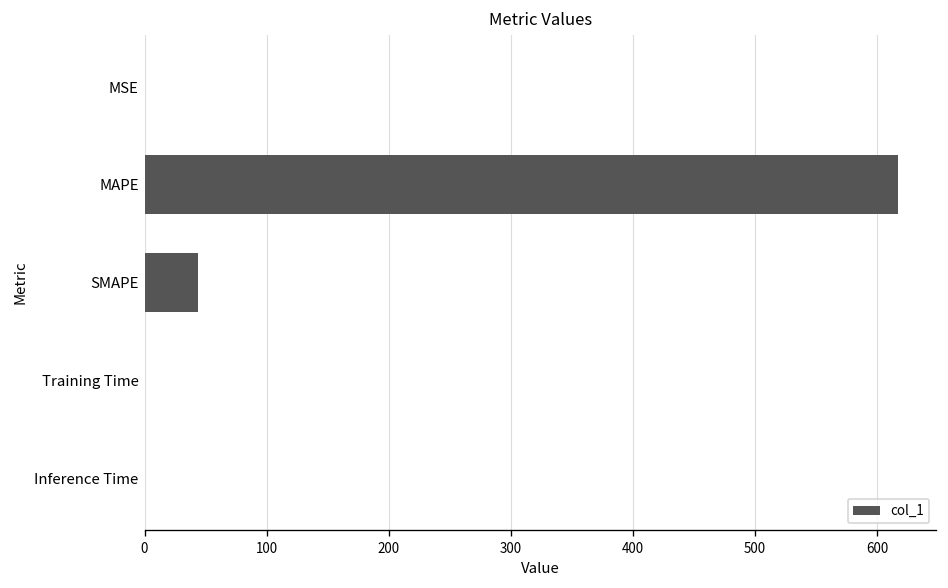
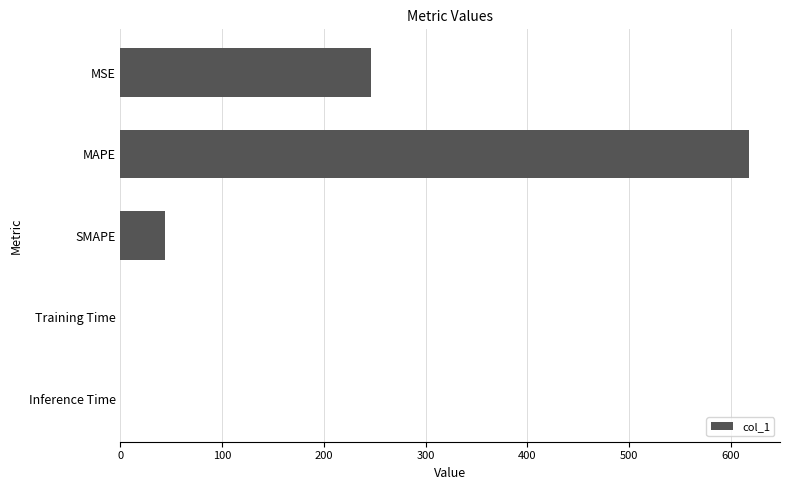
MSE: 0 -> 247
